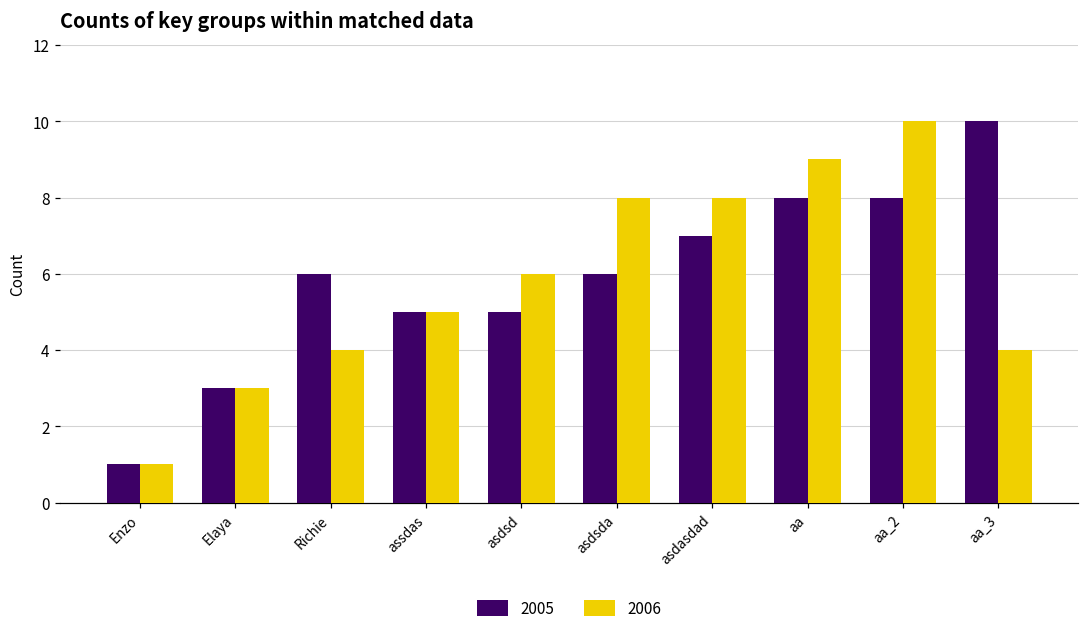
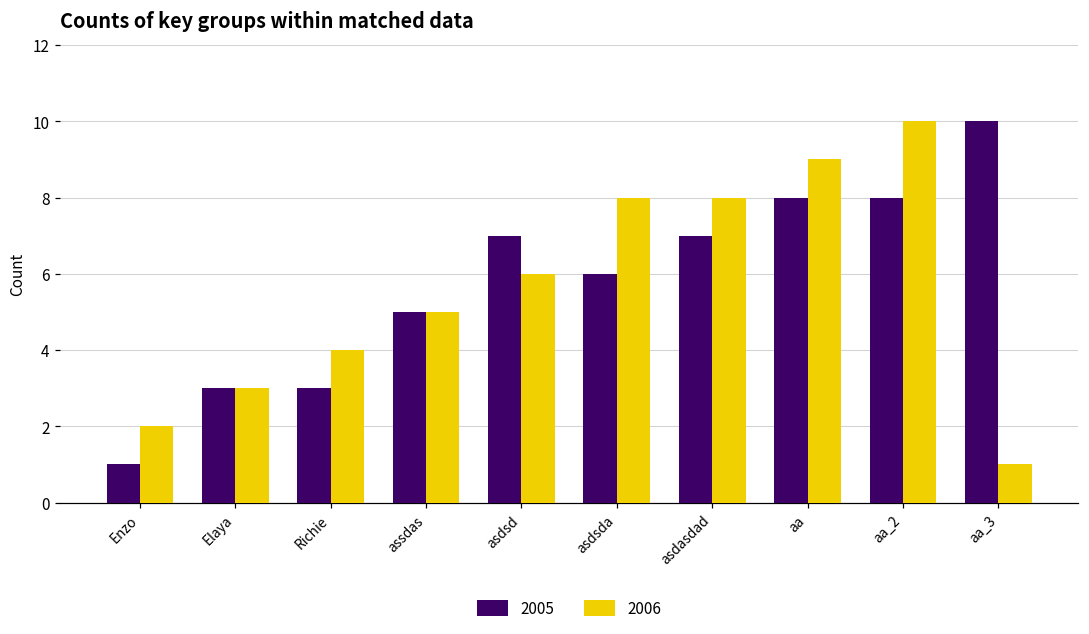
2006, Enzo: 1 -> 2
2005, Richie: 6 -> 3
2005, asdsd: 5 -> 7
2006, aa_3: 4 -> 1
